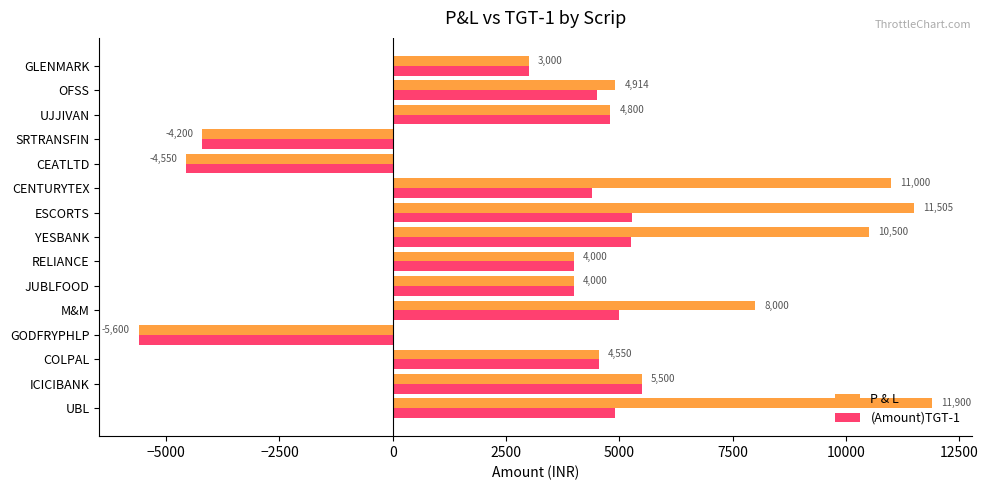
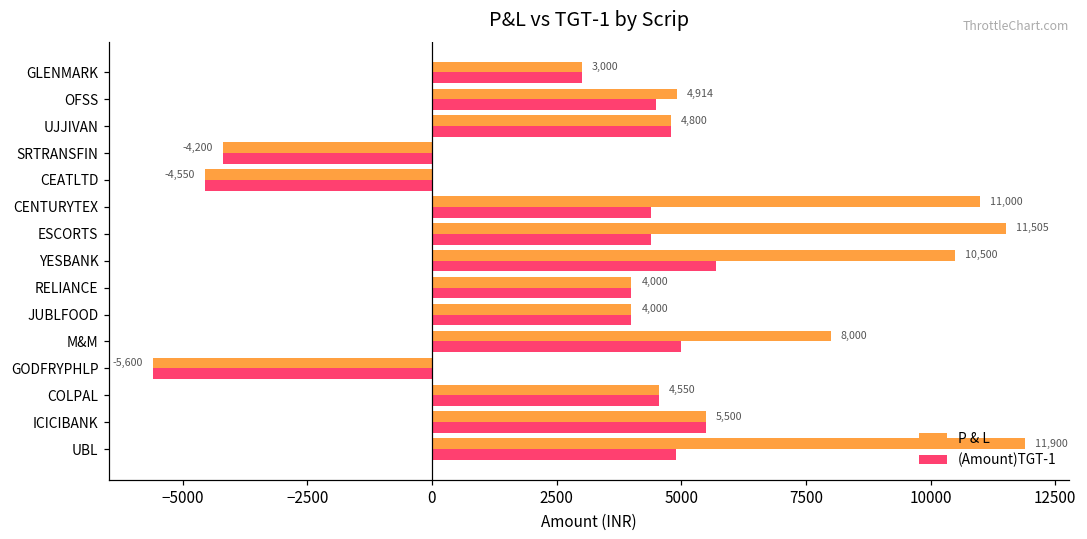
(Amount)TGT-1, ESCORTS: 5300 -> 4400
(Amount)TGT-1, YESBANK: 5300 -> 5700
